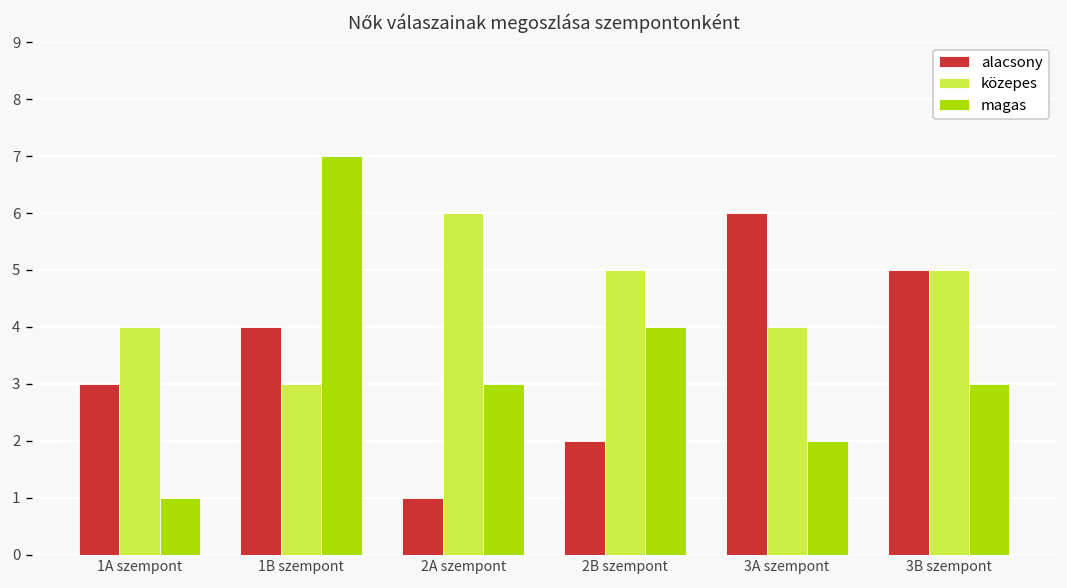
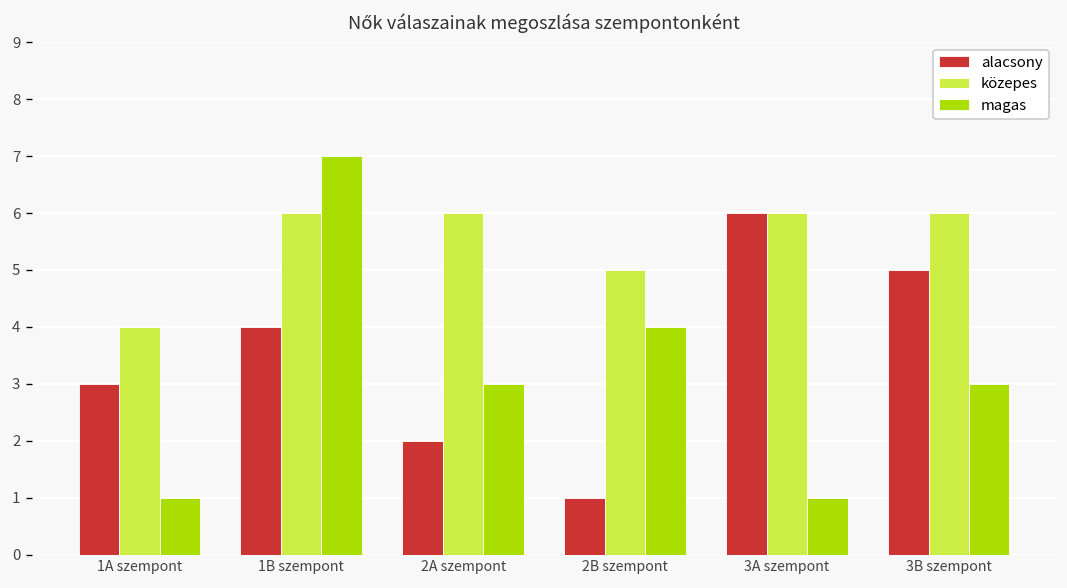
közepes, 1B szempont: 3 -> 6
alacsony, 2A szempont: 1 -> 2
alacsony, 2B szempont: 2 -> 1
közepes, 3A szempont: 4 -> 6
magas, 3A szempont: 2 -> 1
közepes, 3B szempont: 5 -> 6
